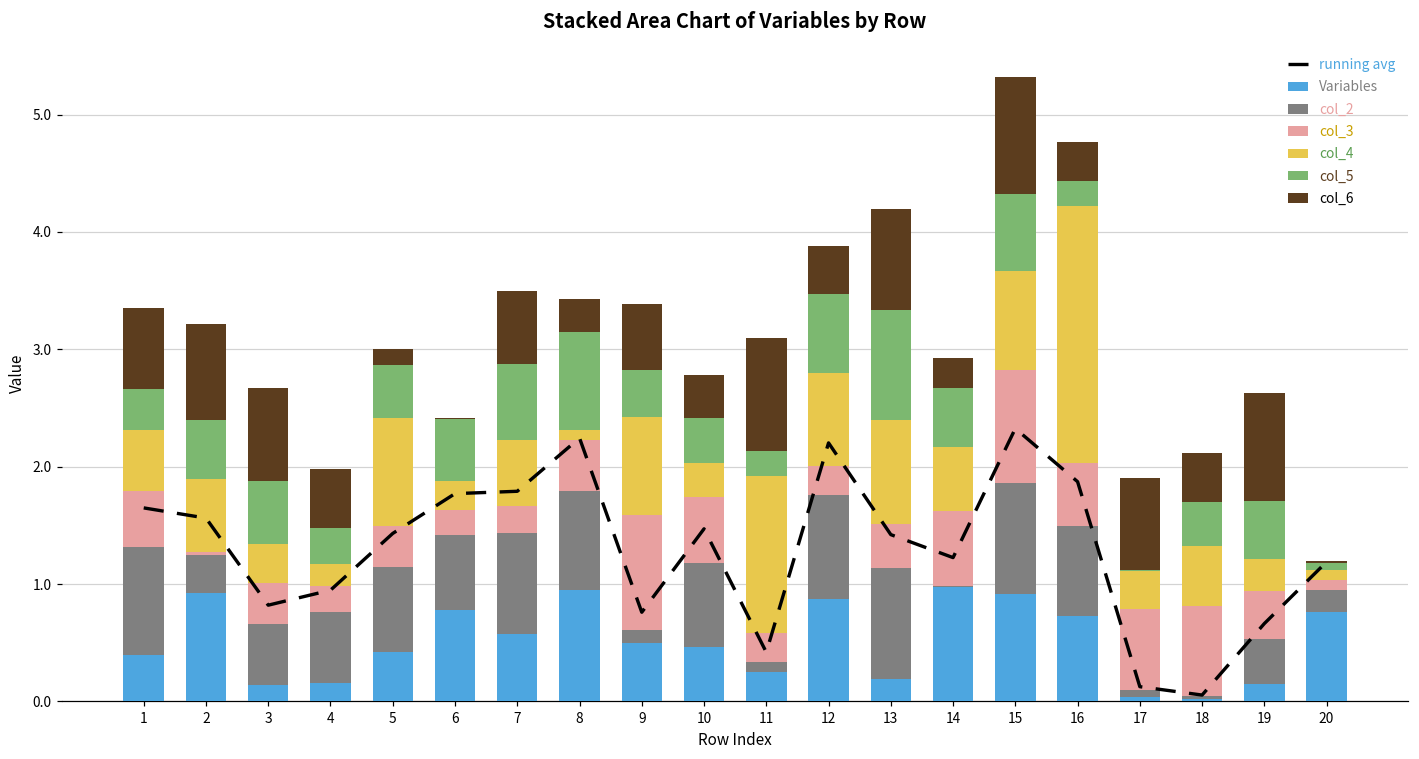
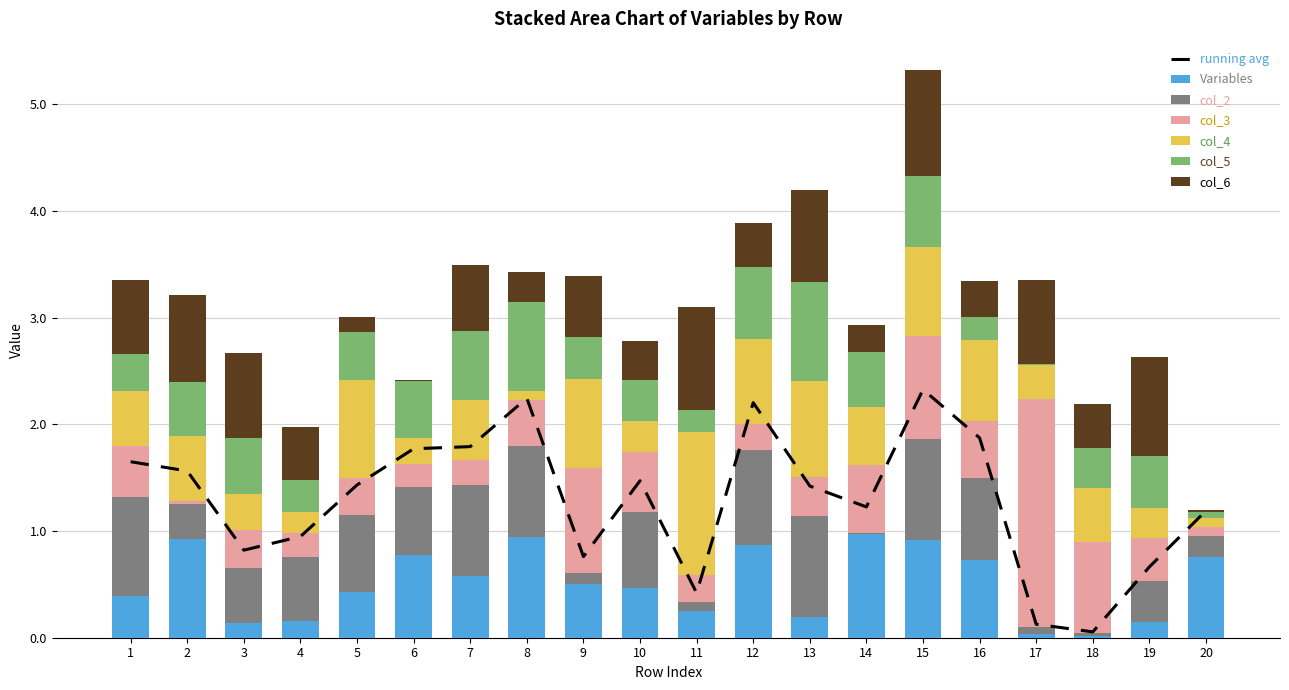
col_4, 16: 2.18 -> 0.76
col_3, 17: 0.69 -> 2.14
col_3, 18: 0.77 -> 0.85
